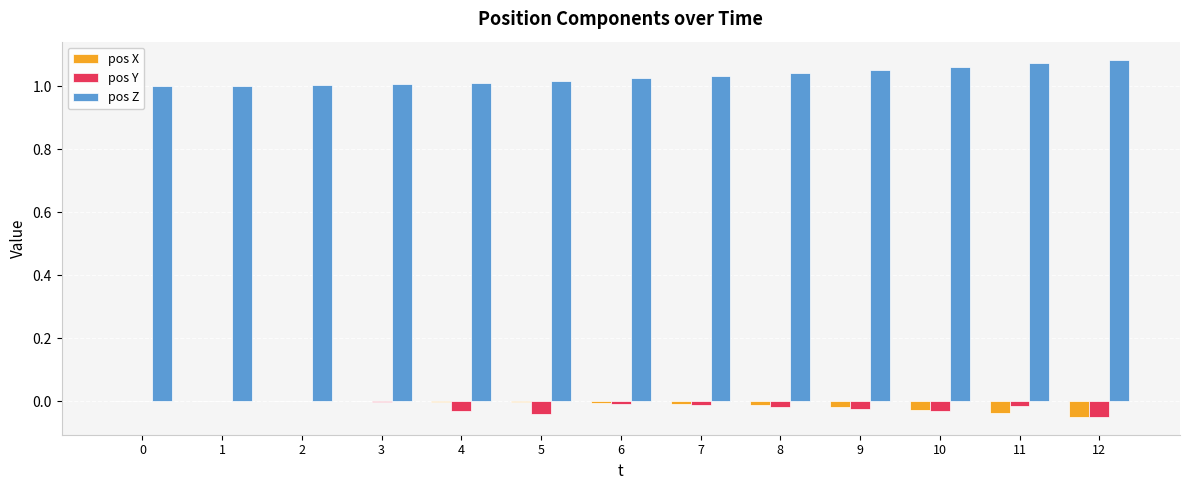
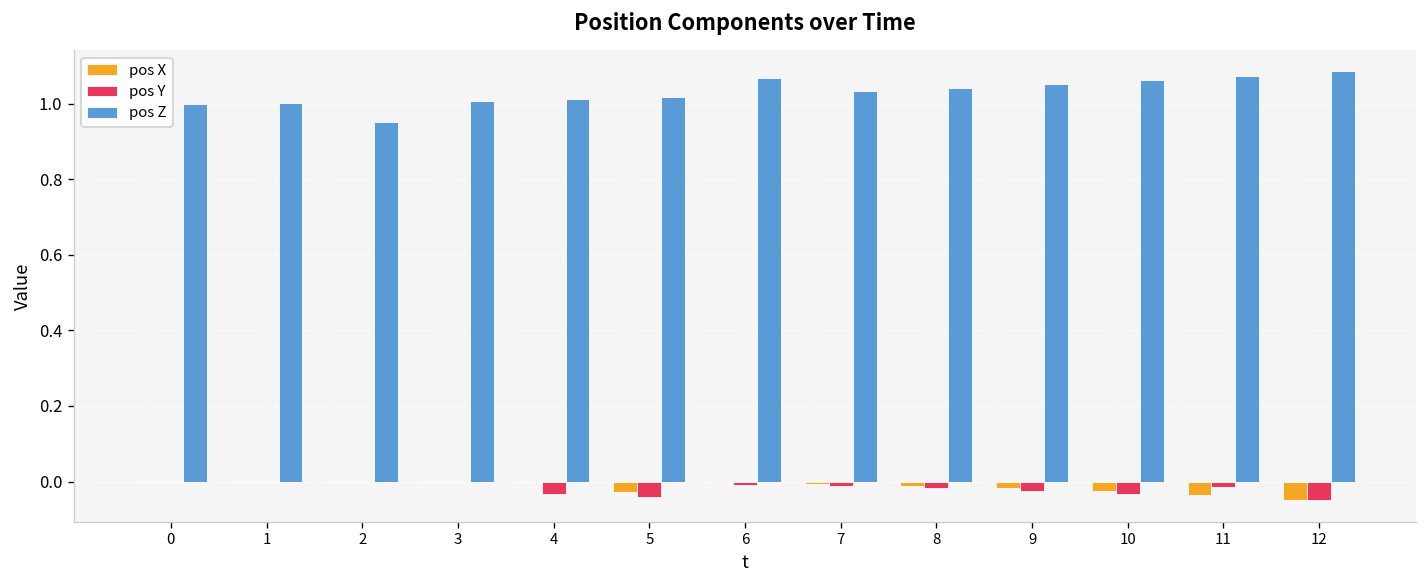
pos Z, 2: 1.00 -> 0.95
pos X, 5: 0.00 -> -0.03
pos Z, 6: 1.03 -> 1.07
